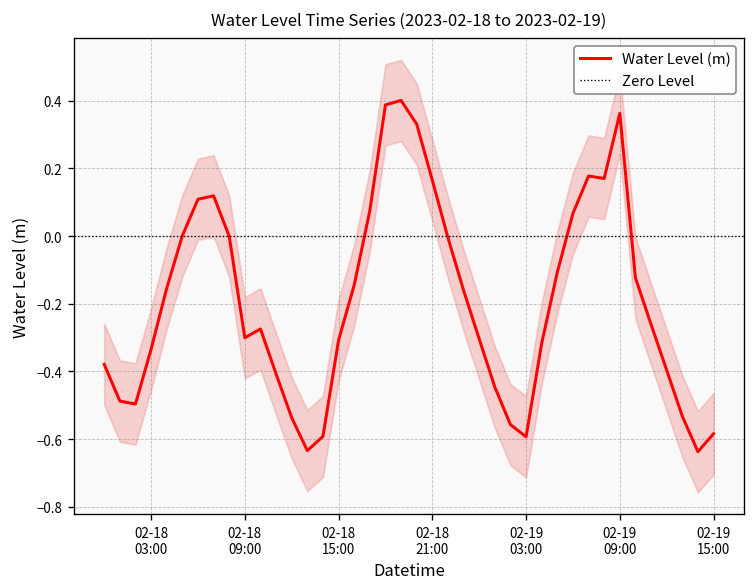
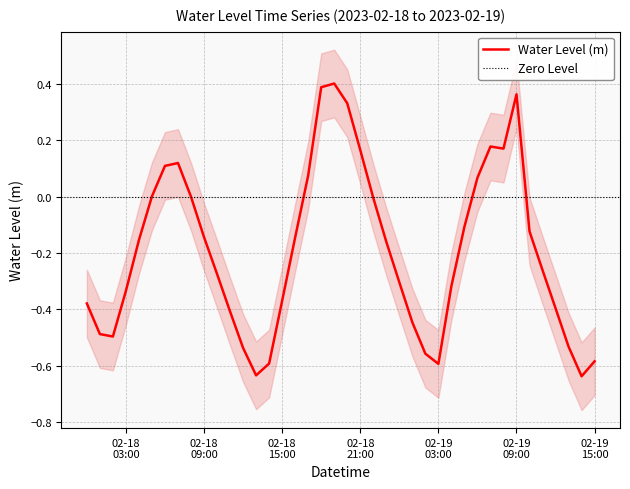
Water Level (m), 02-18 09:00: -0.30 -> -0.14
Water Level (m), 02-18 15:00: -0.31 -> -0.37
